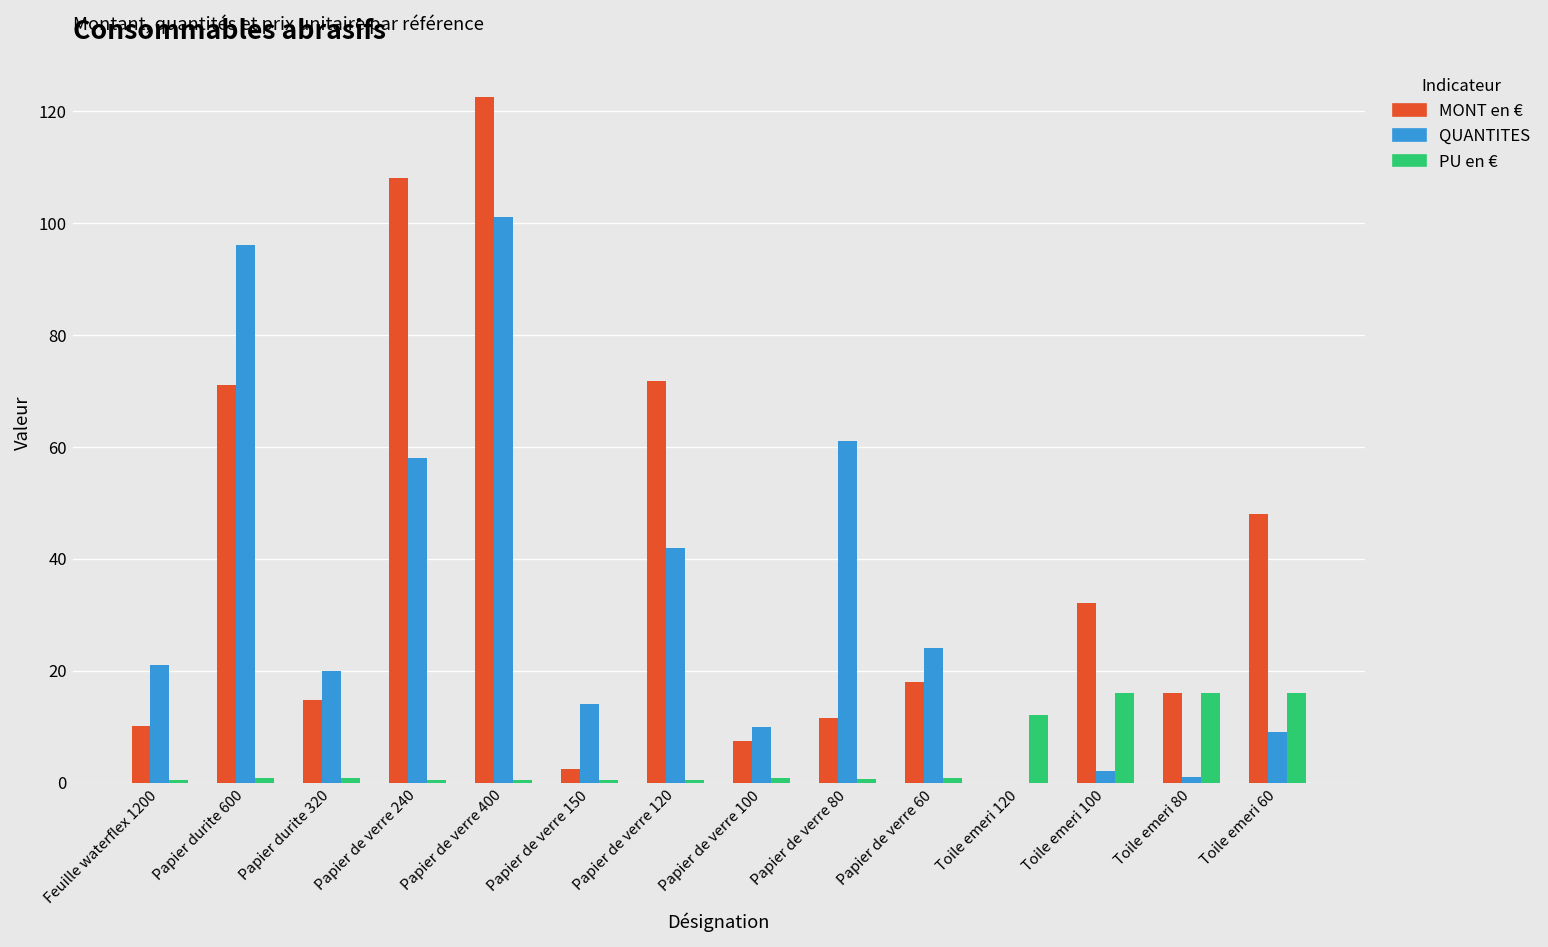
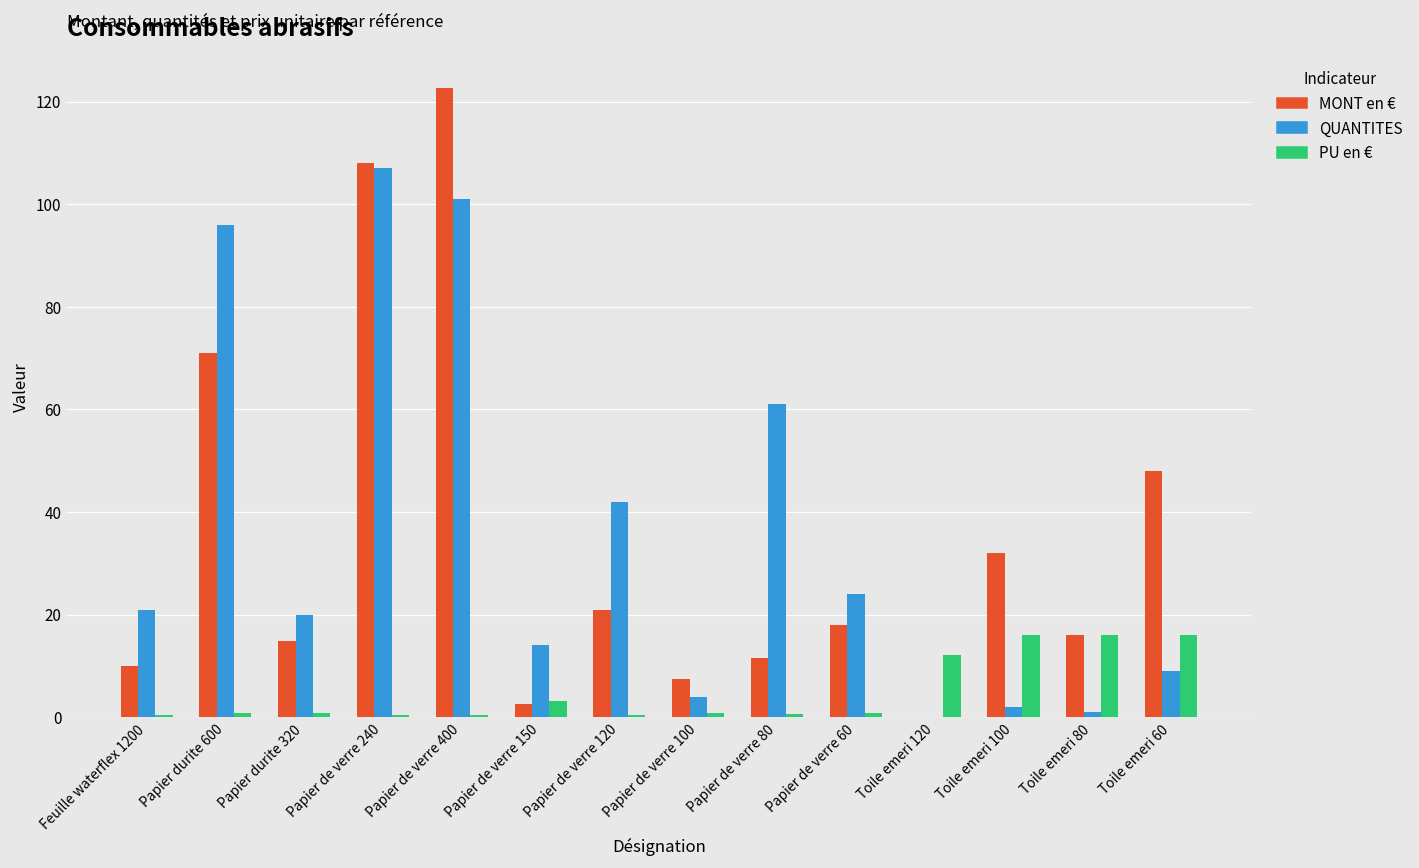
QUANTITES, Papier de verre 240: 58 -> 107
PU en €, Papier de verre 150: 1 -> 3
MONT en €, Papier de verre 120: 72 -> 21
QUANTITES, Papier de verre 100: 10 -> 4
